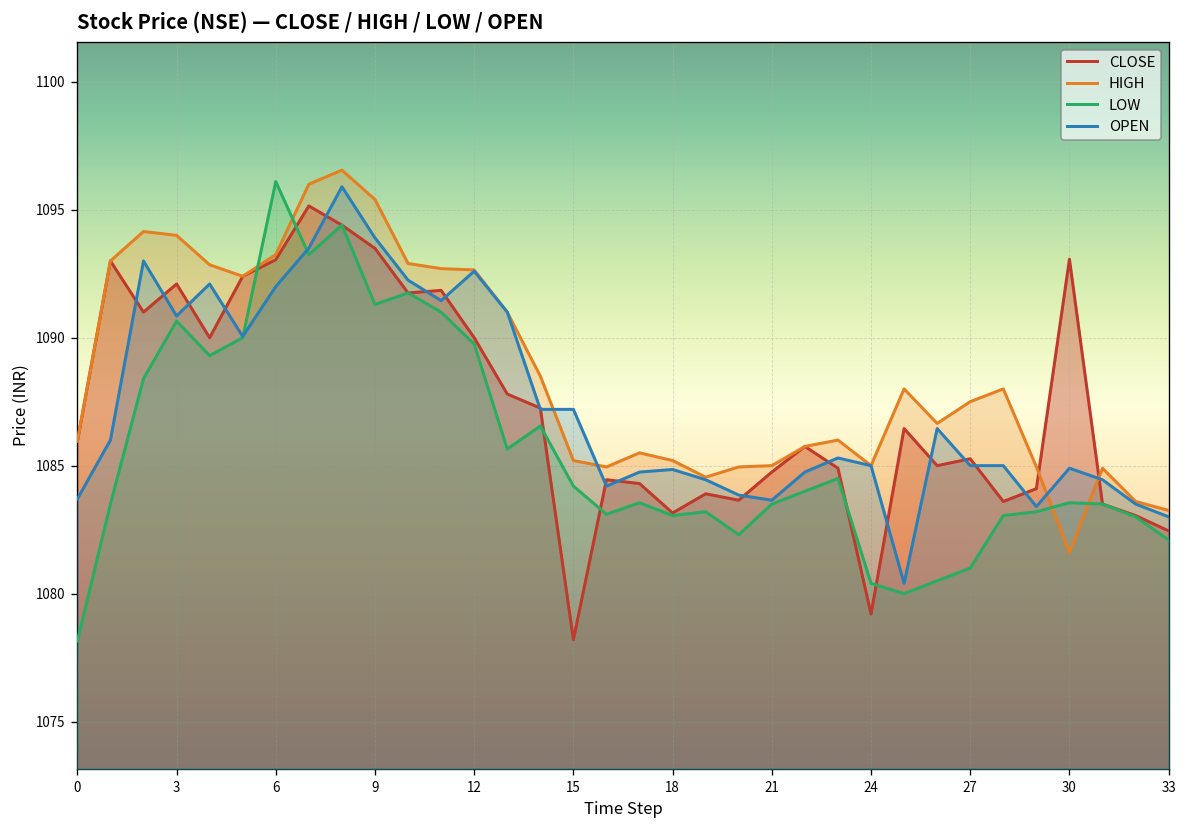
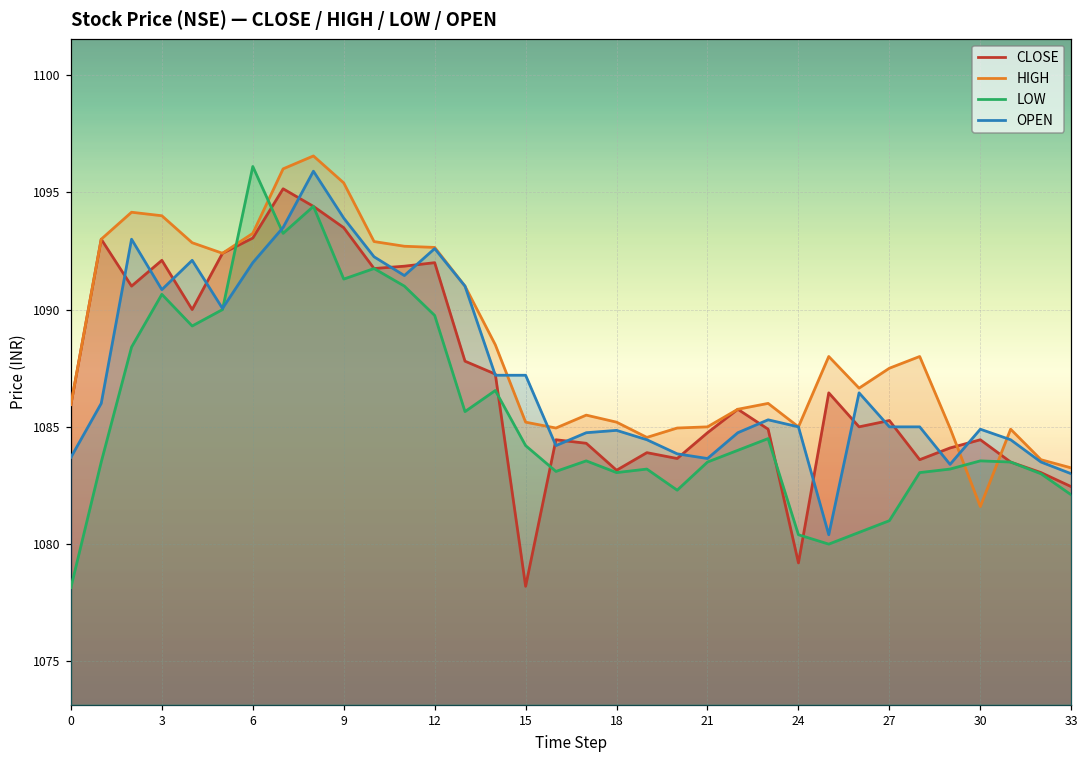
CLOSE, 12: 1090 -> 1092
CLOSE, 30: 1093.1 -> 1084.5
